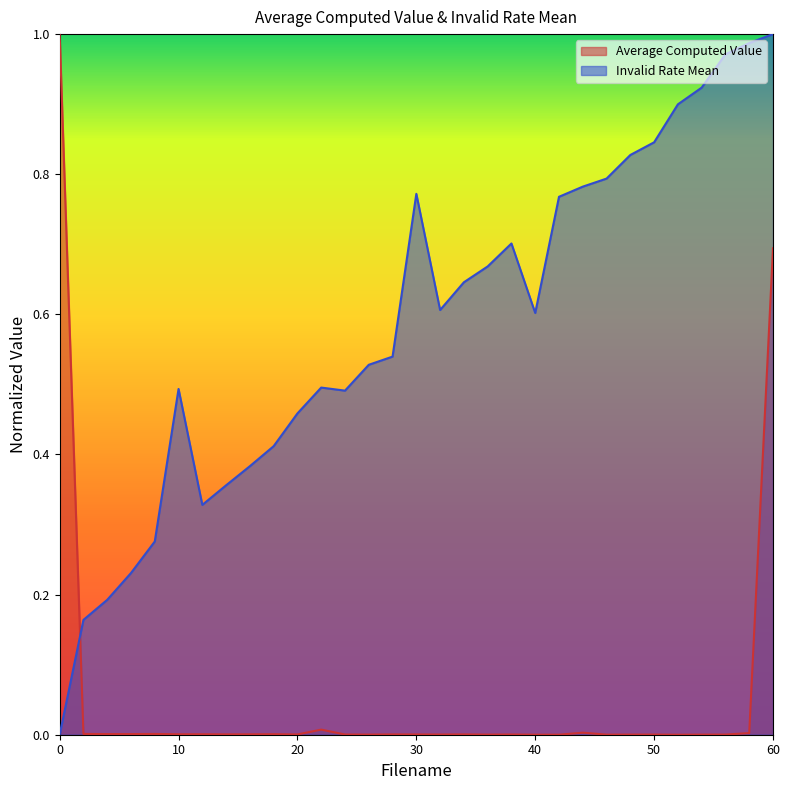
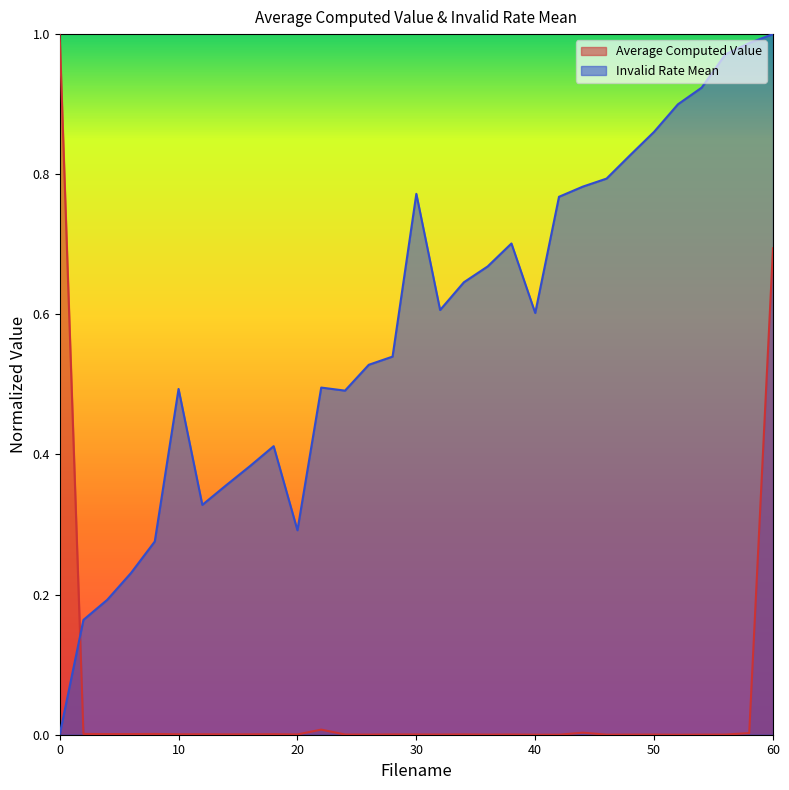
Invalid Rate Mean, 20: 0.46 -> 0.29
Invalid Rate Mean, 50: 0.85 -> 0.86
